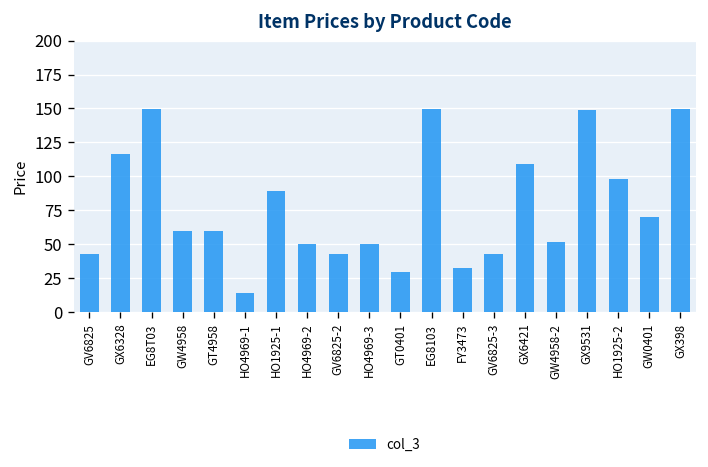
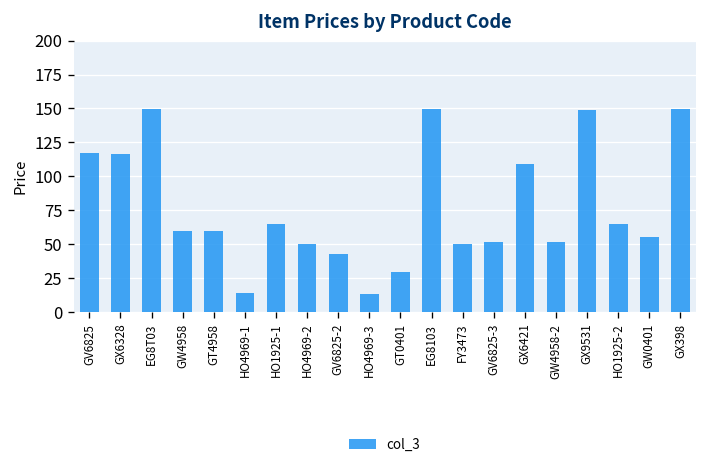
GV6825: 43 -> 117
HO1925-1: 89 -> 65
HO4969-3: 50 -> 13
FY3473: 32 -> 50
GV6825-3: 43 -> 52
HO1925-2: 98 -> 65
GW0401: 70 -> 55
